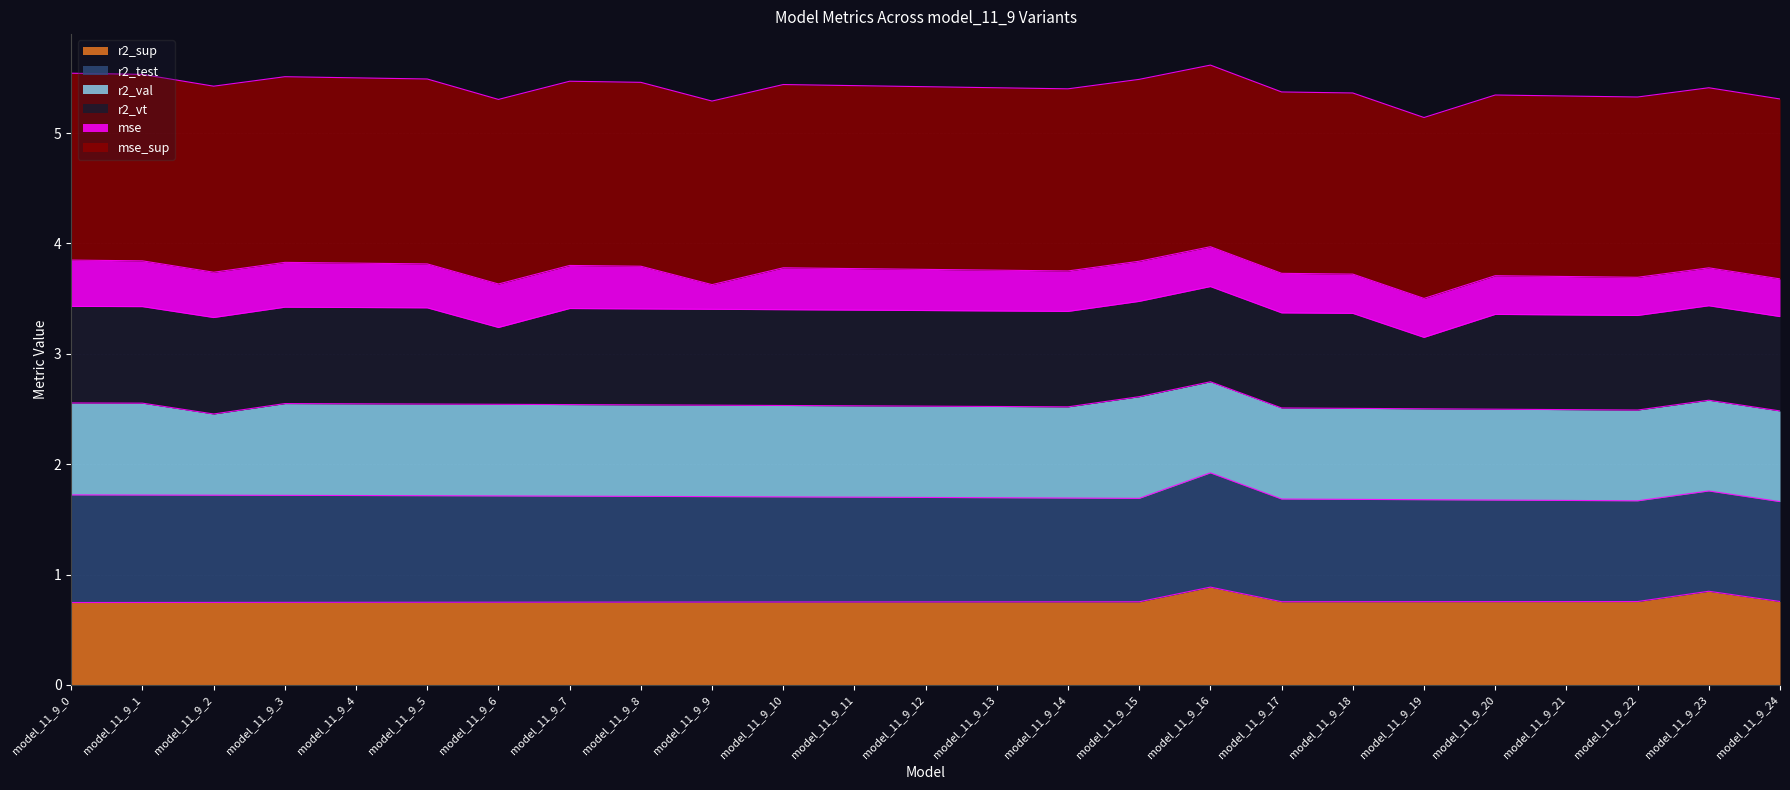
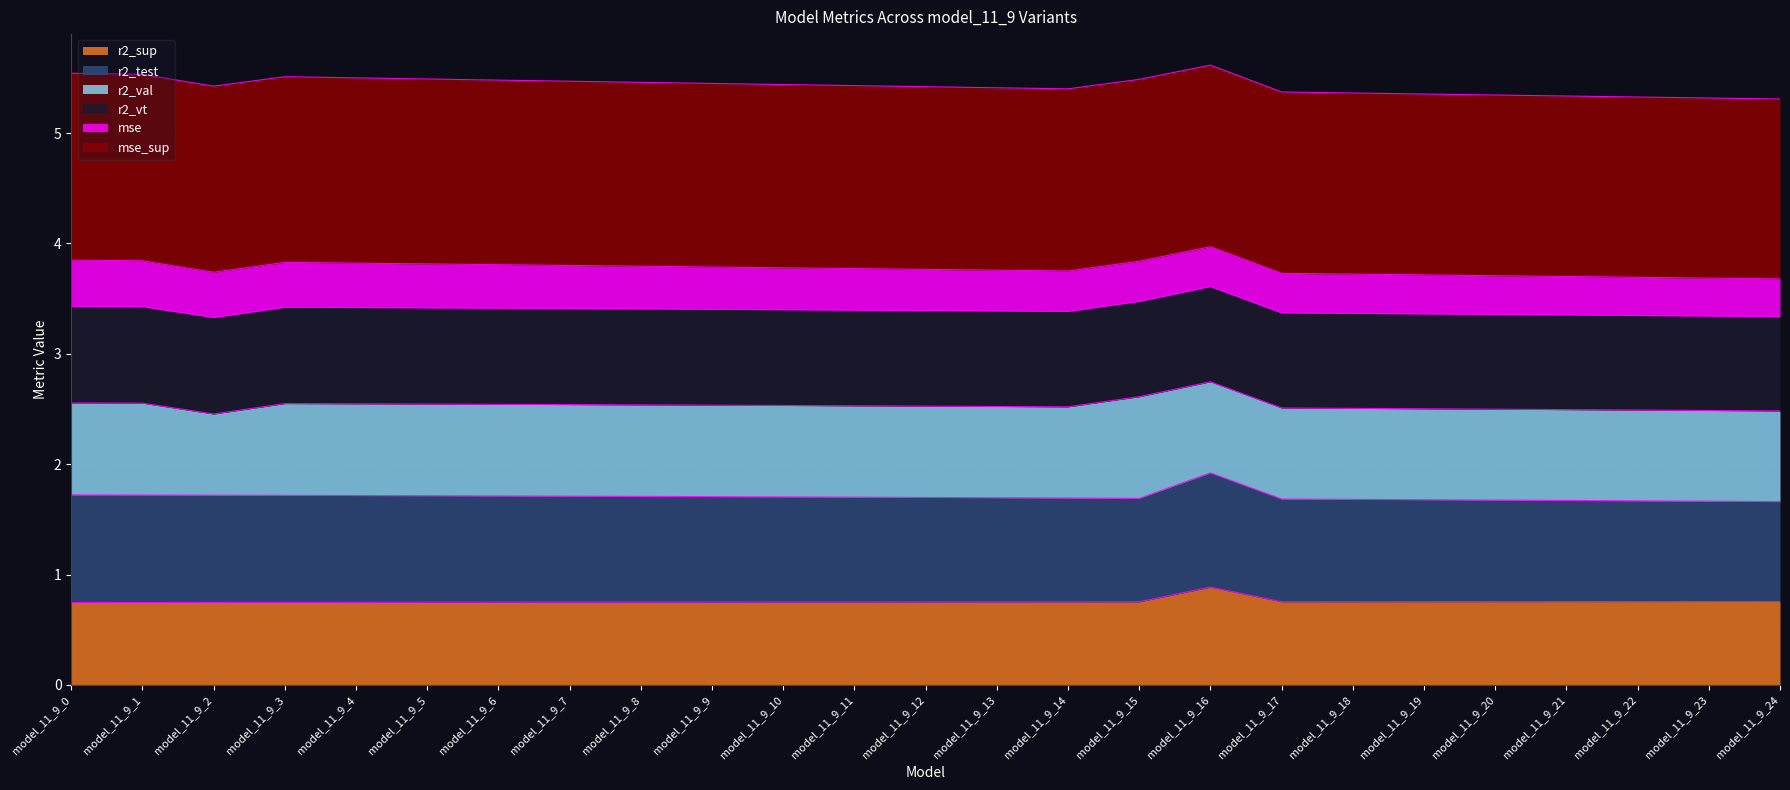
r2_vt, model_11_9_6: 0.70 -> 0.87
mse, model_11_9_9: 0.22 -> 0.38
r2_vt, model_11_9_19: 0.65 -> 0.86
r2_sup, model_11_9_23: 0.85 -> 0.76
